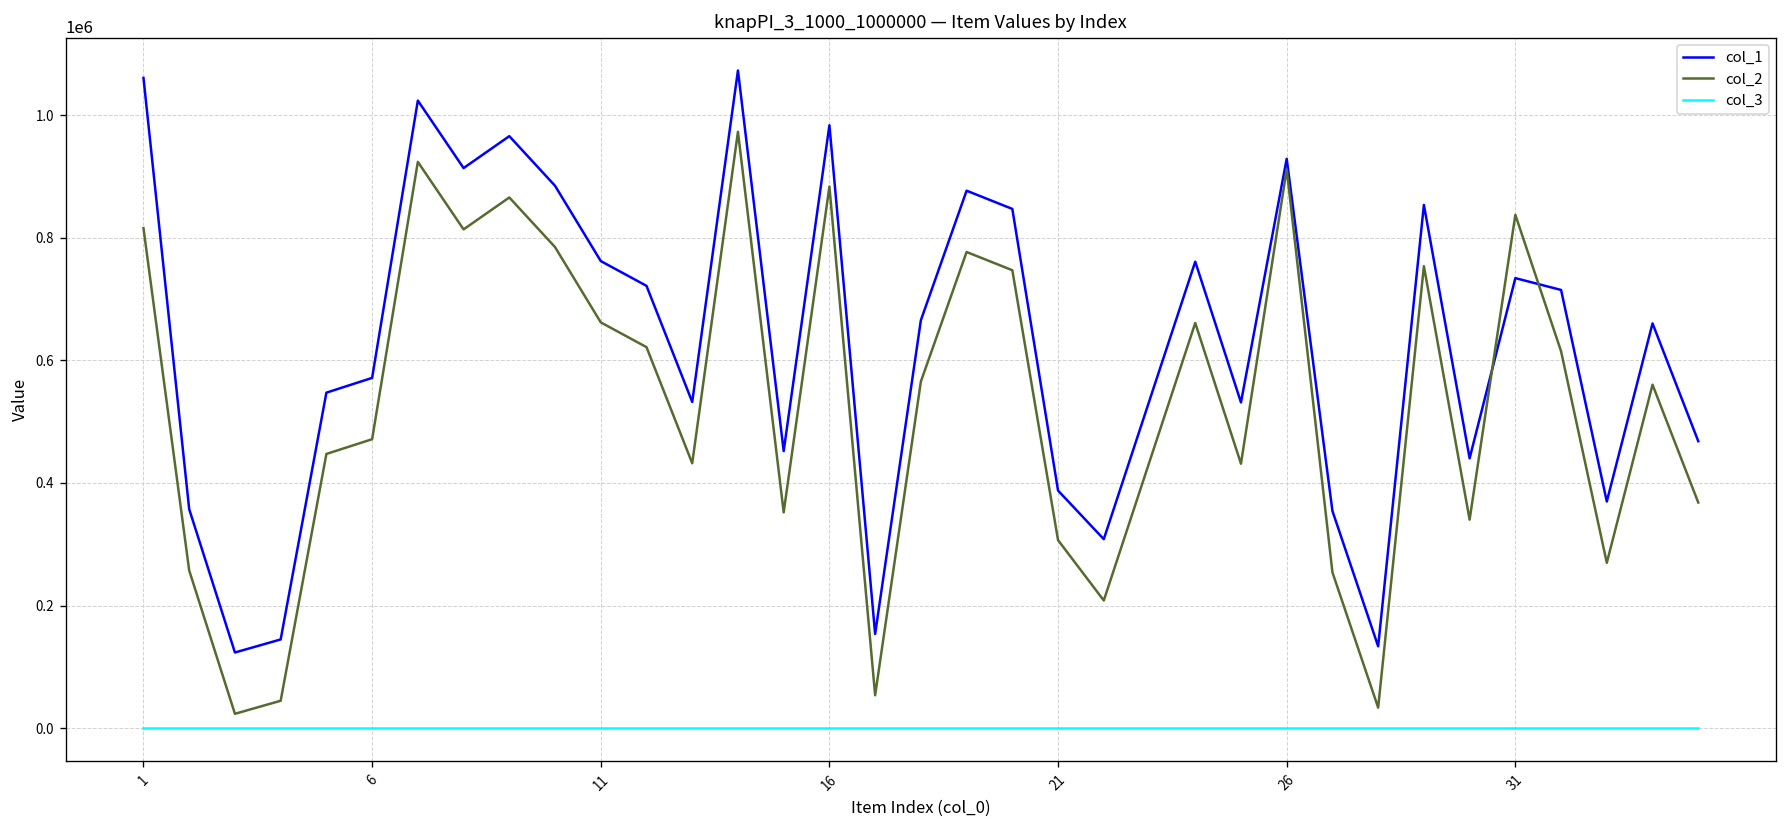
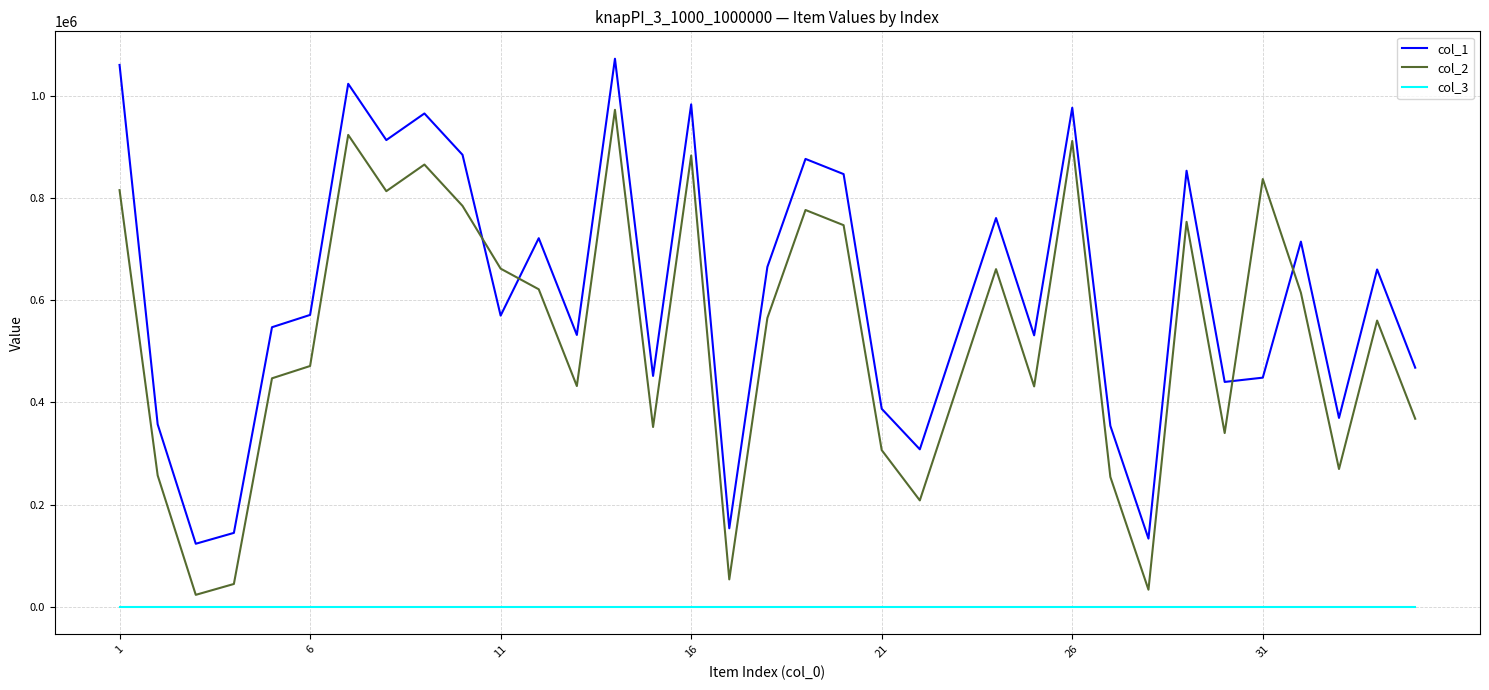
col_1, 11: 760000 -> 570000
col_1, 26: 930000 -> 980000
col_1, 31: 730000 -> 450000
